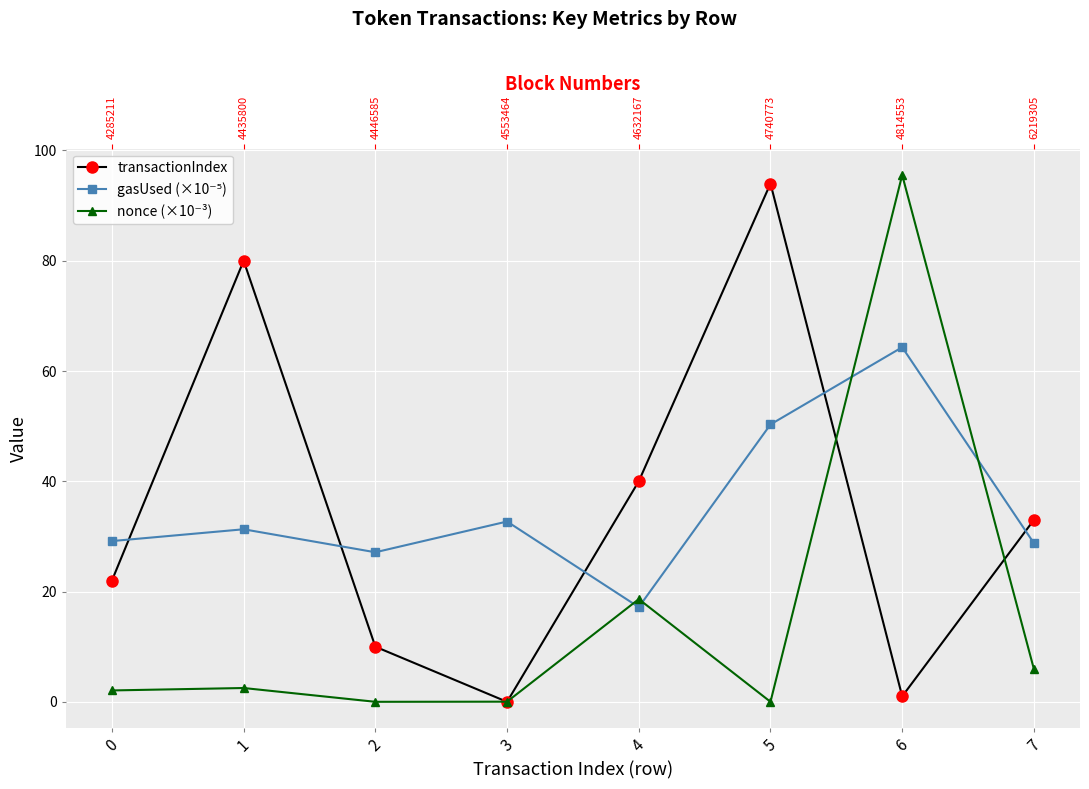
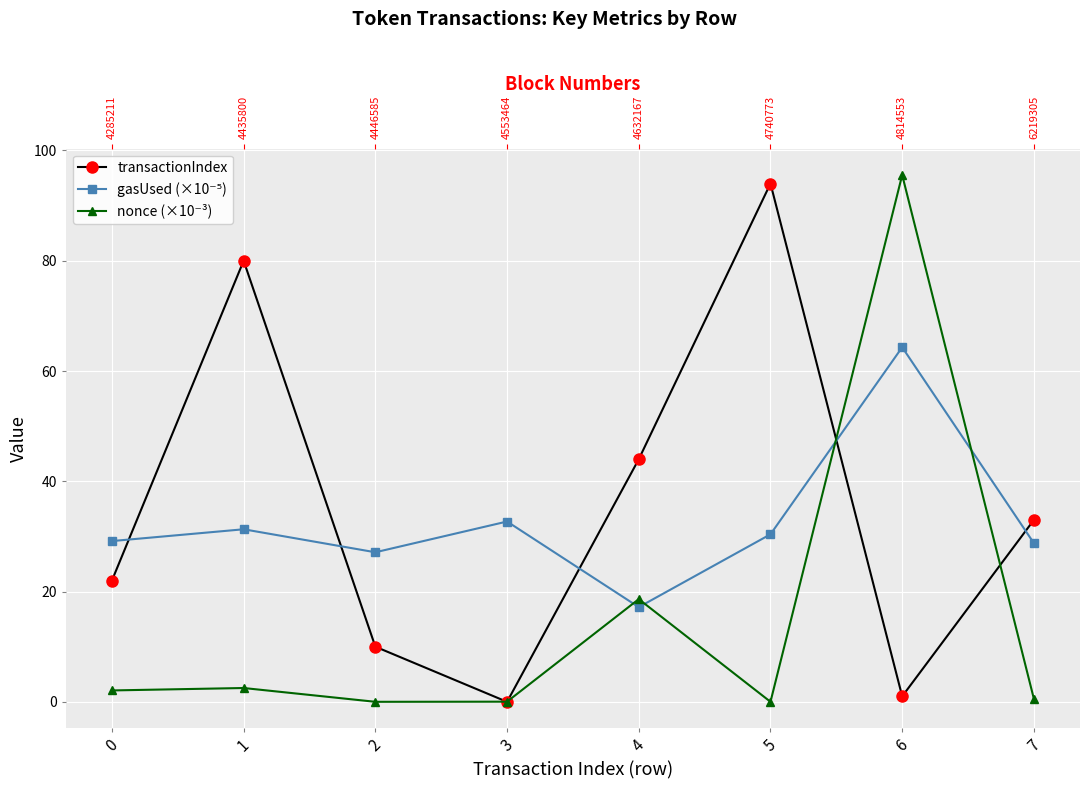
transactionIndex, 4: 40 -> 44
gasUsed (×10⁻⁵), 5: 50 -> 30
nonce (×10⁻³), 7: 6 -> 1
